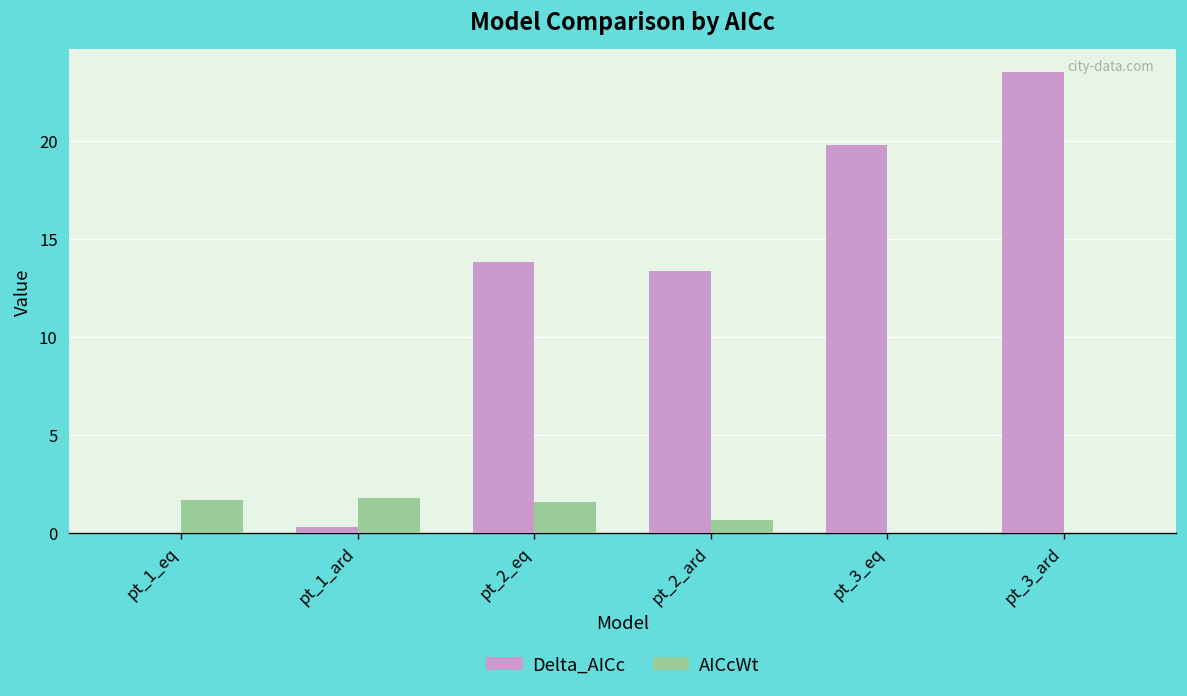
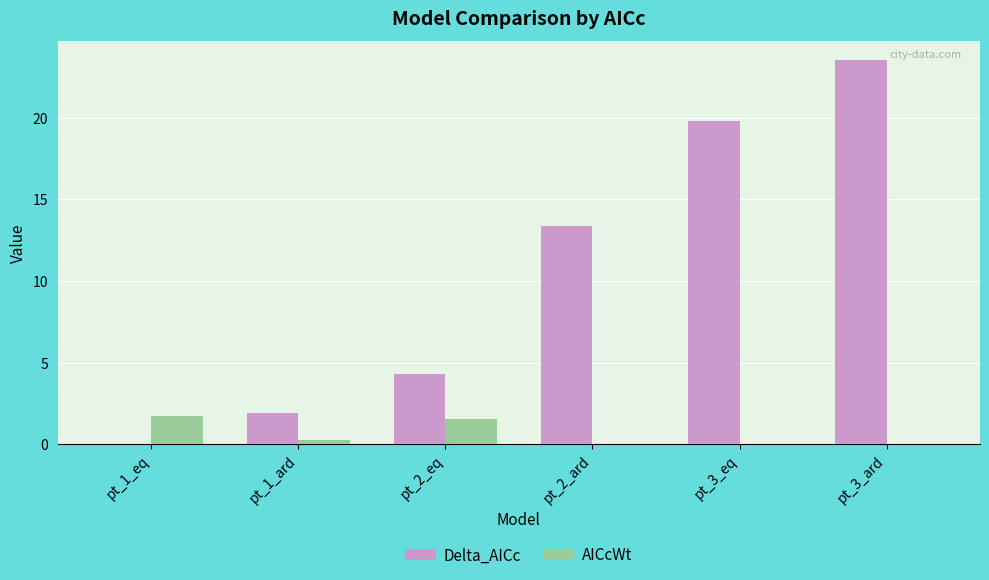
Delta_AICc, pt_1_ard: 0.3 -> 1.9
AICcWt, pt_1_ard: 1.8 -> 0.3
Delta_AICc, pt_2_eq: 13.9 -> 4.3
AICcWt, pt_2_ard: 0.7 -> 0.0
